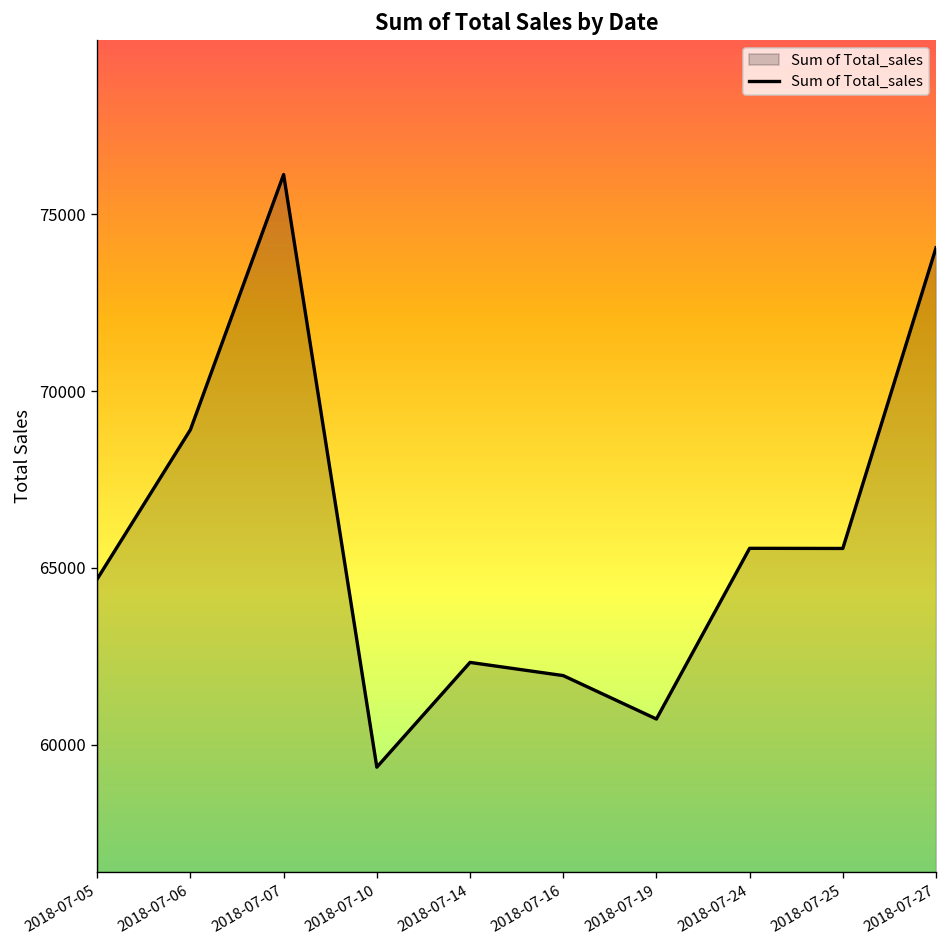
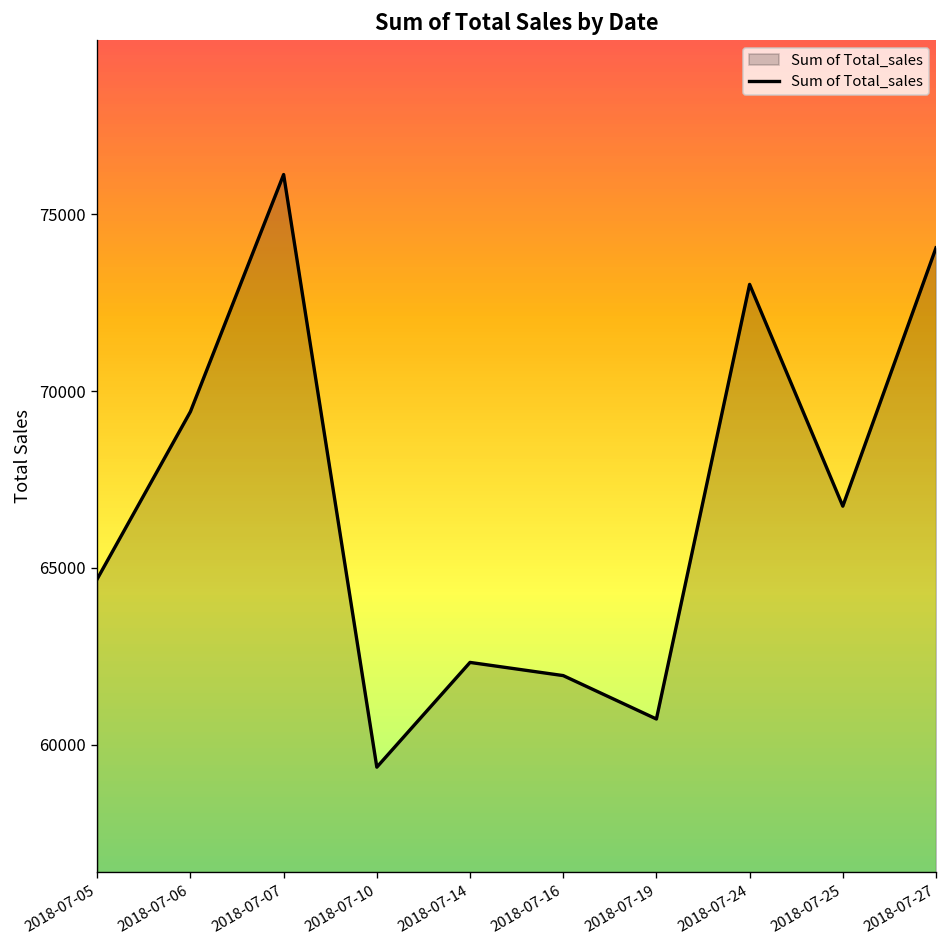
2018-07-06: 68900 -> 69400
2018-07-24: 65600 -> 73000
2018-07-25: 65500 -> 66700
